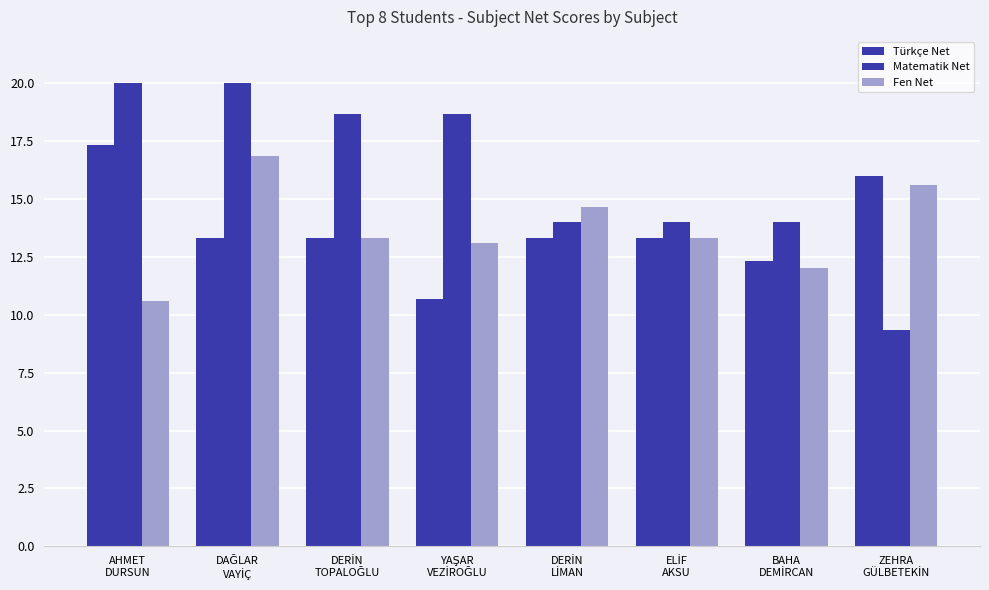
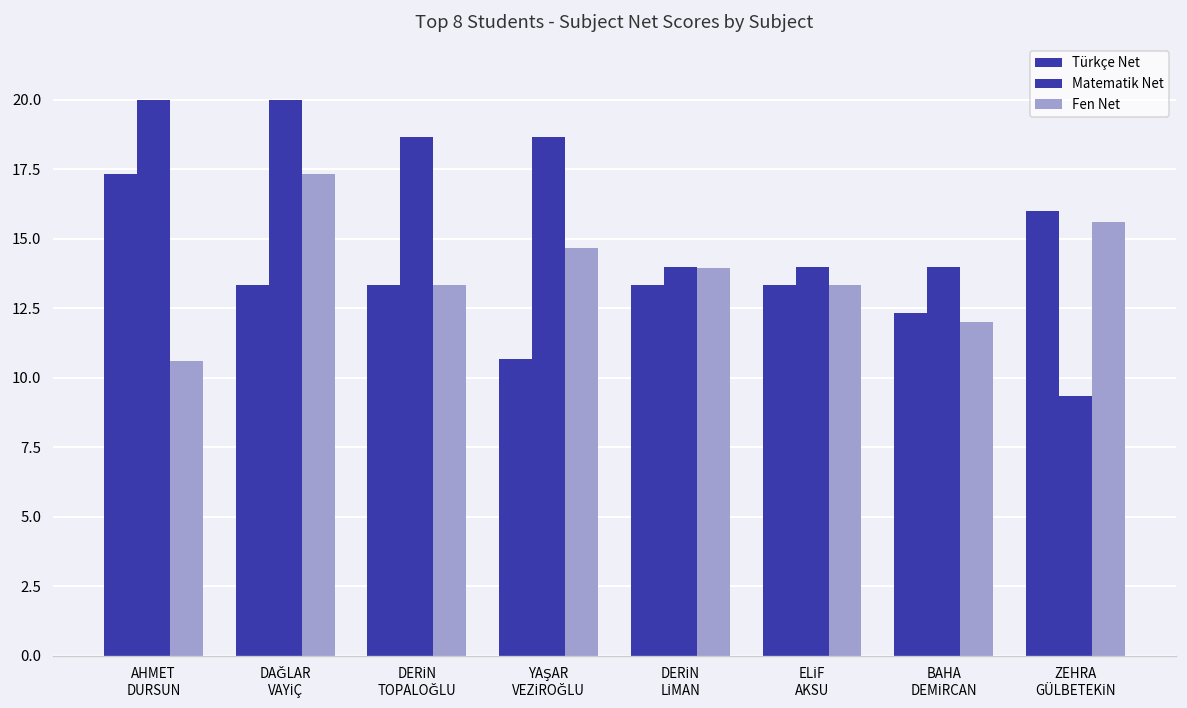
Fen Net, DAĞLAR VAYİÇ: 16.9 -> 17.3
Fen Net, YAŞAR VEZİROĞLU: 13.1 -> 14.7
Fen Net, DERİN LİMAN: 14.7 -> 13.9
